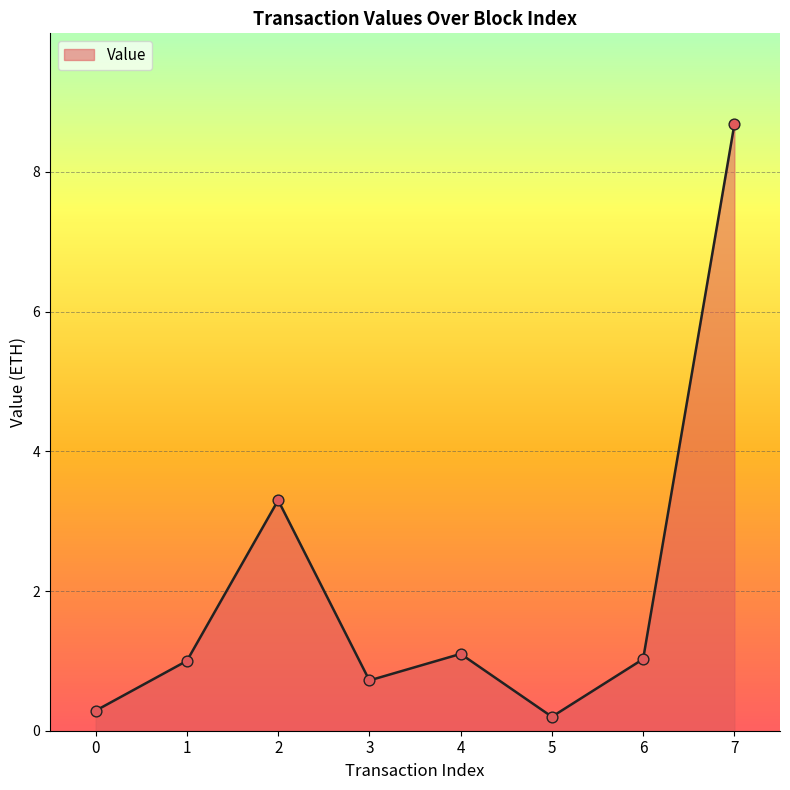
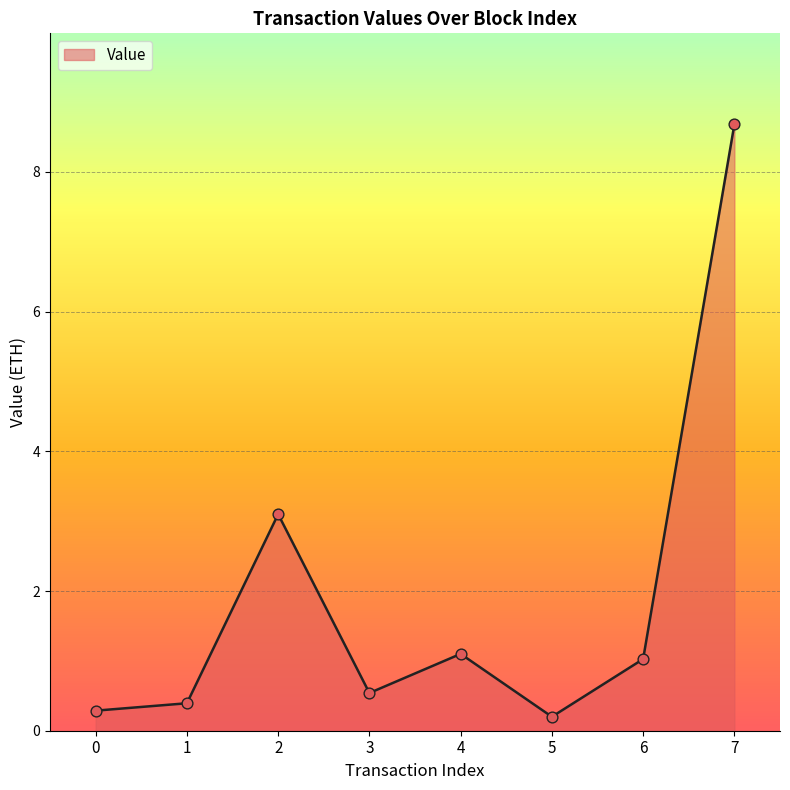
1: 1.0 -> 0.4
2: 3.3 -> 3.1
3: 0.7 -> 0.5
